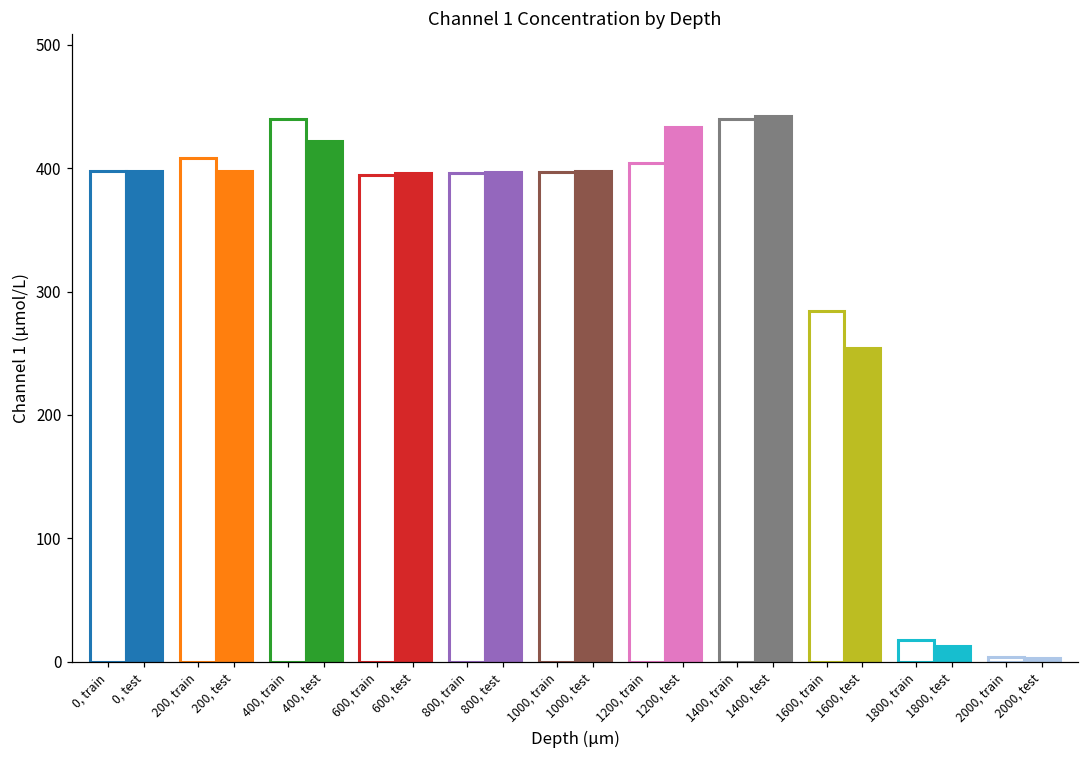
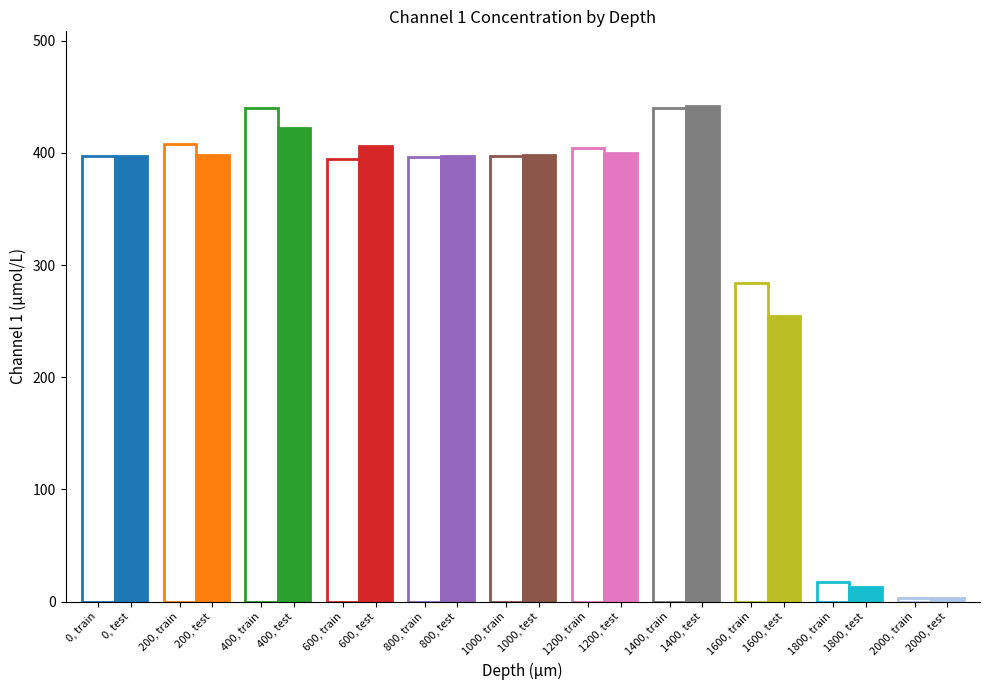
600, test: 396 -> 406
1200, test: 434 -> 399
